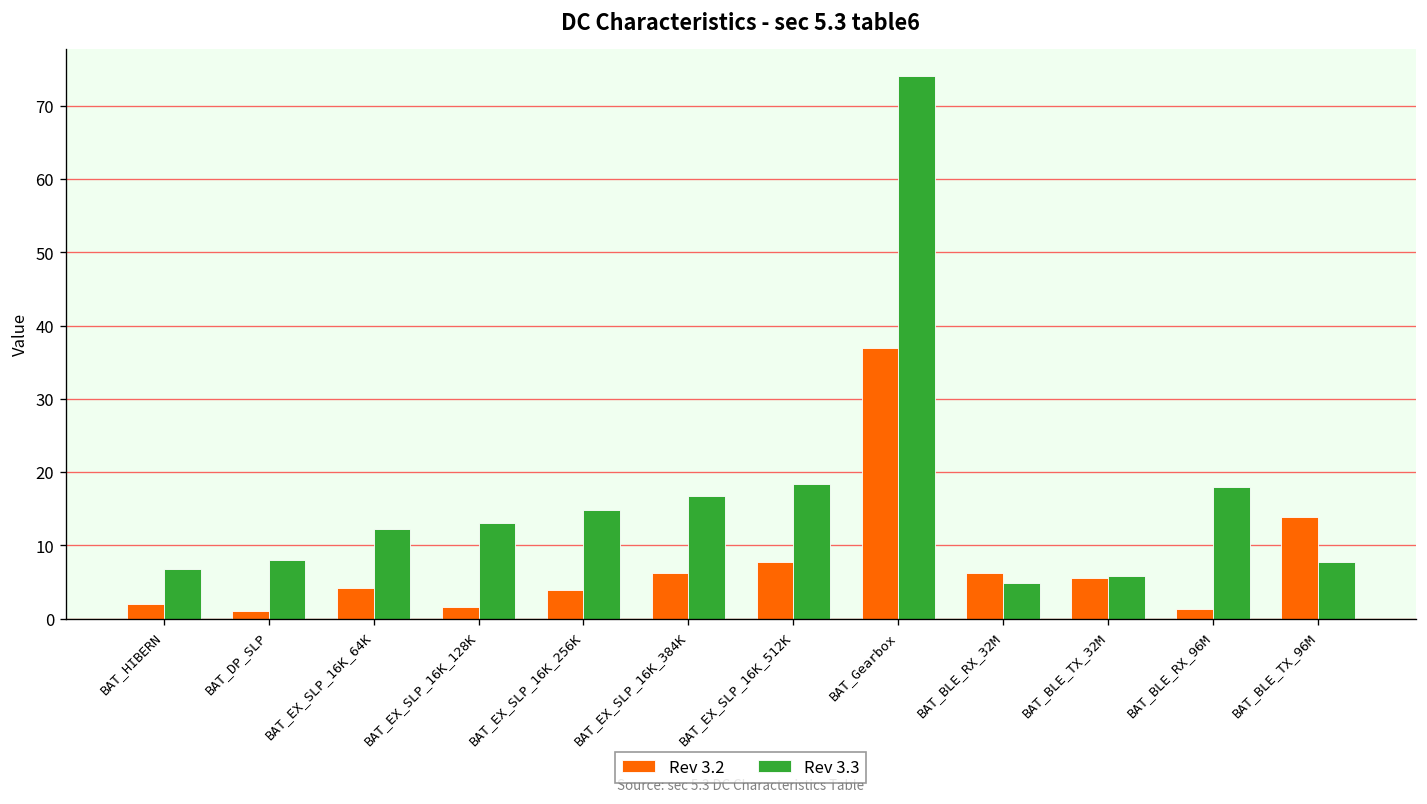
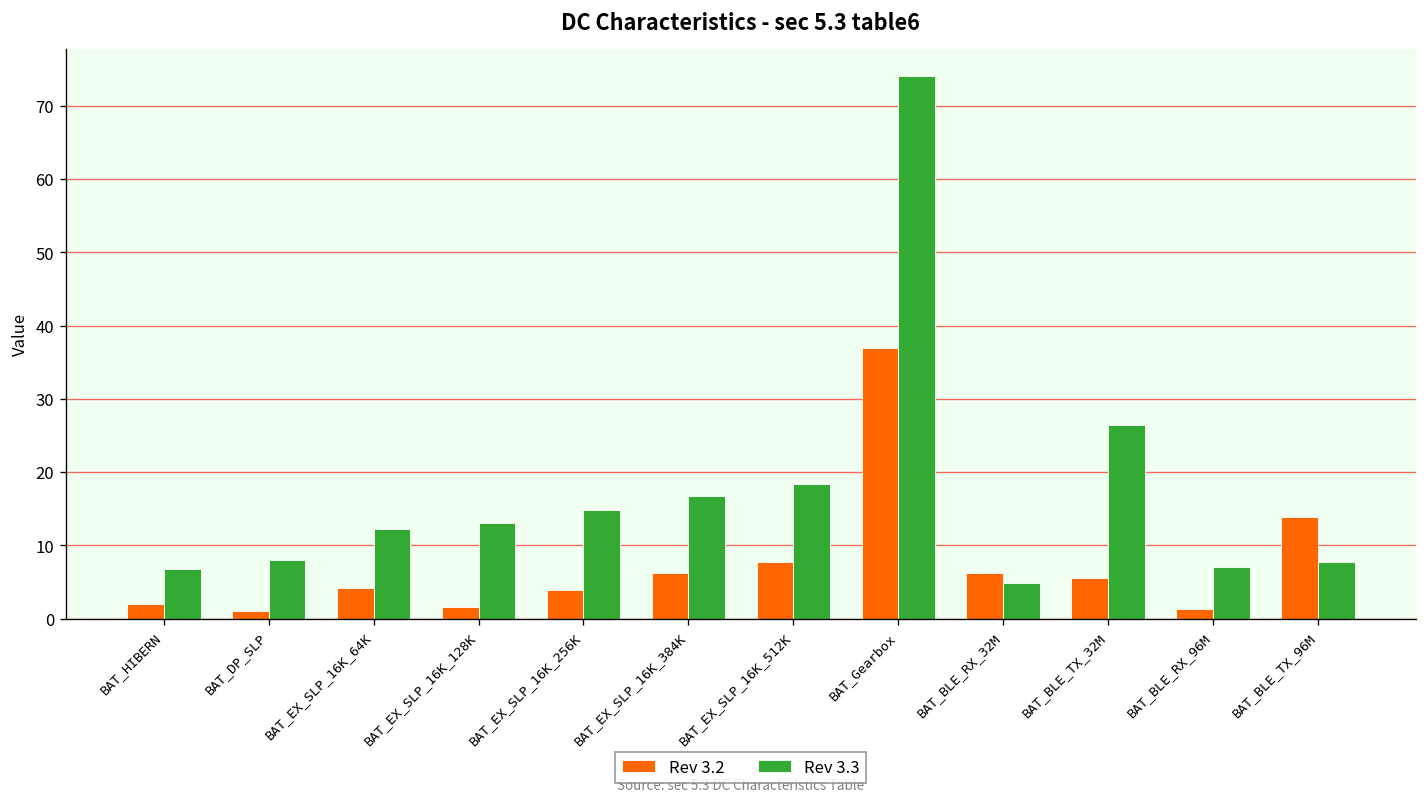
Rev 3.3, BAT_BLE_TX_32M: 6 -> 26
Rev 3.3, BAT_BLE_RX_96M: 18 -> 7
